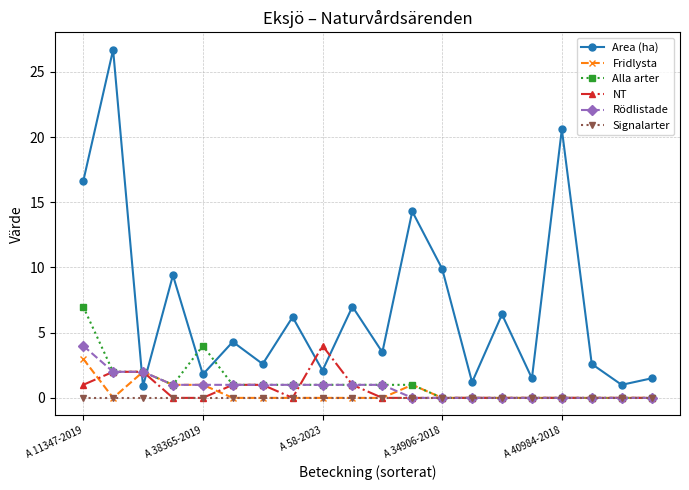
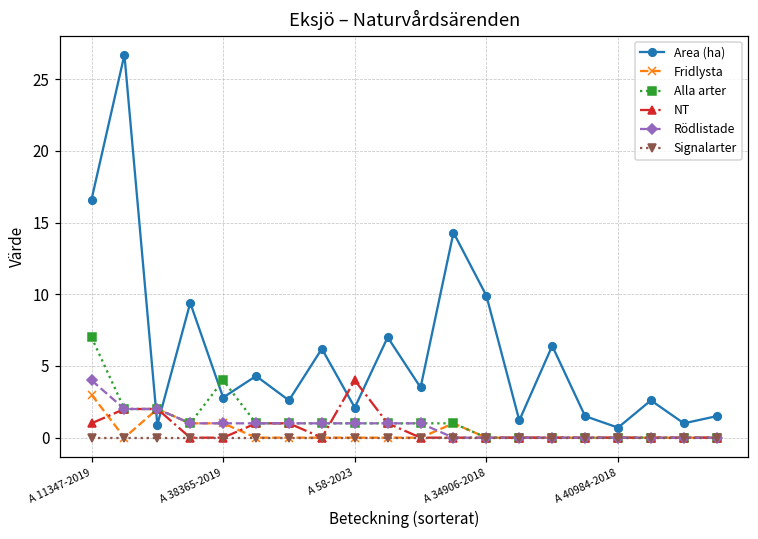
Area (ha), A 38365-2019: 1.8 -> 2.8
Area (ha), A 40984-2018: 20.6 -> 0.7
